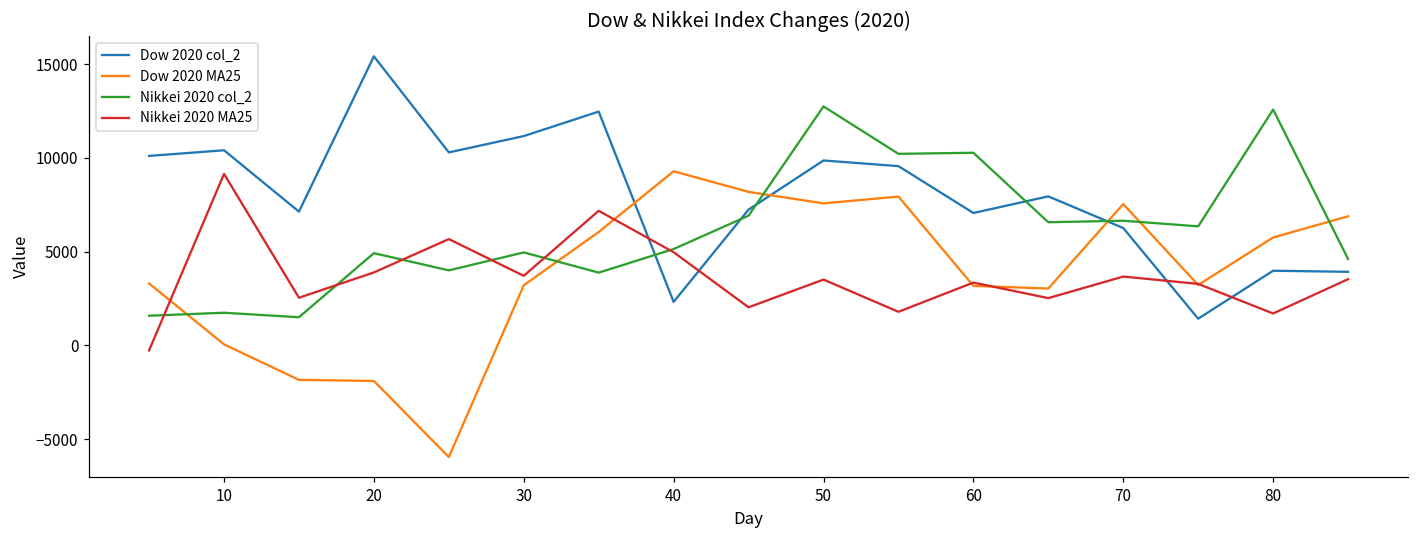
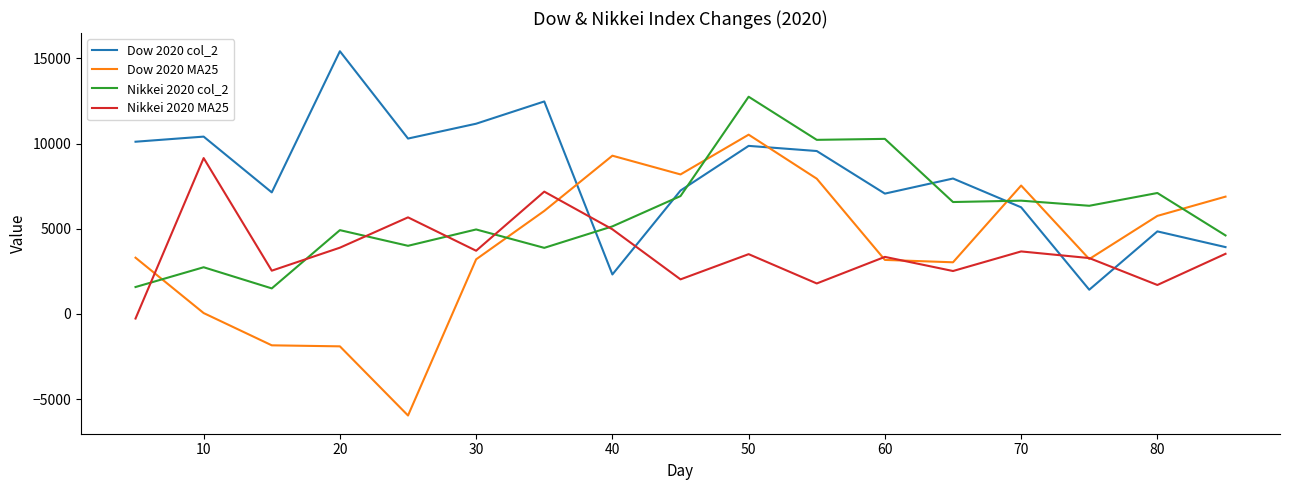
Nikkei 2020 col_2, 10: 1700 -> 2700
Dow 2020 MA25, 50: 7600 -> 10500
Dow 2020 col_2, 80: 4000 -> 4800
Nikkei 2020 col_2, 80: 12600 -> 7100
